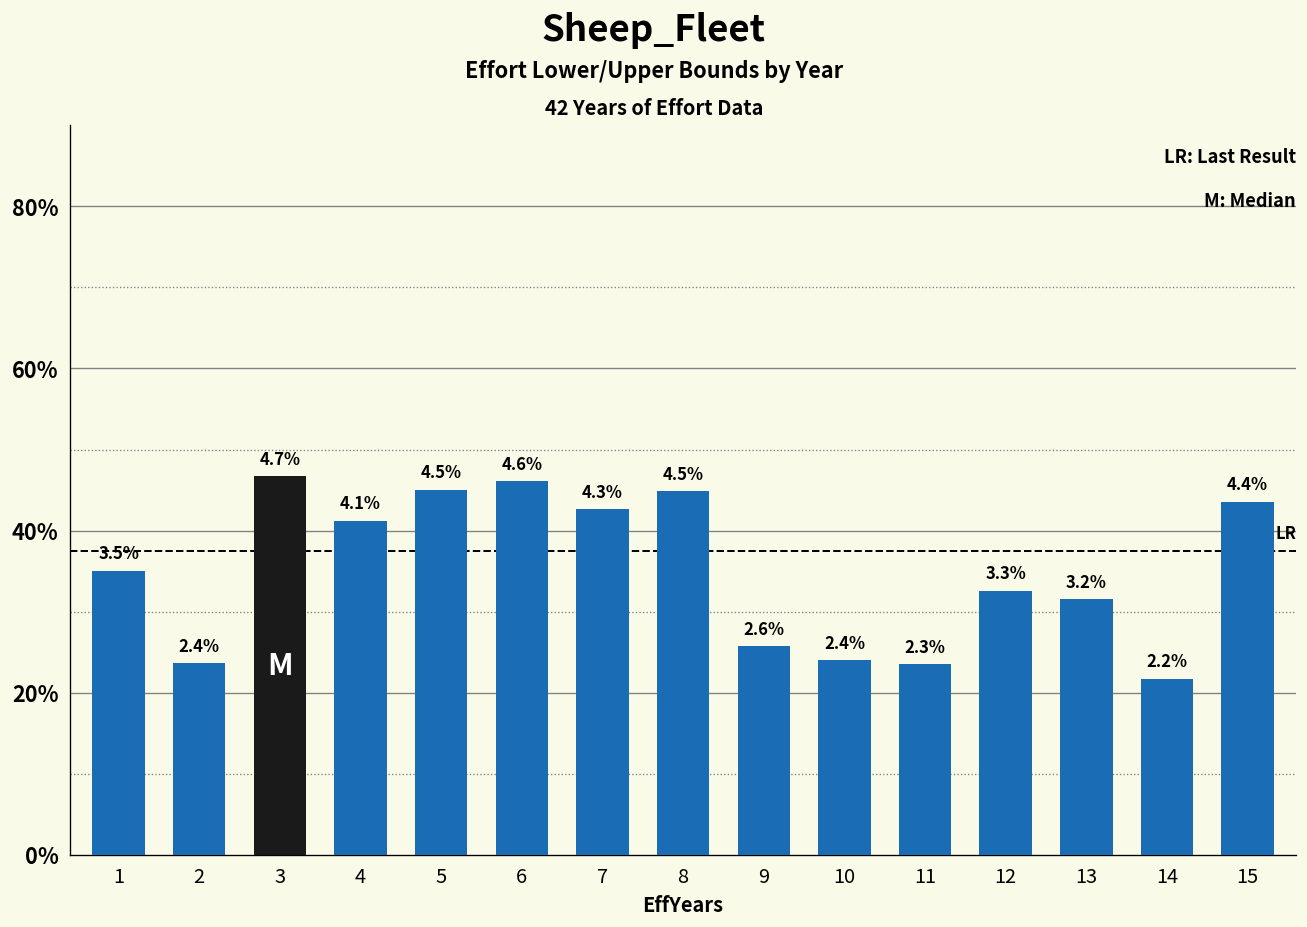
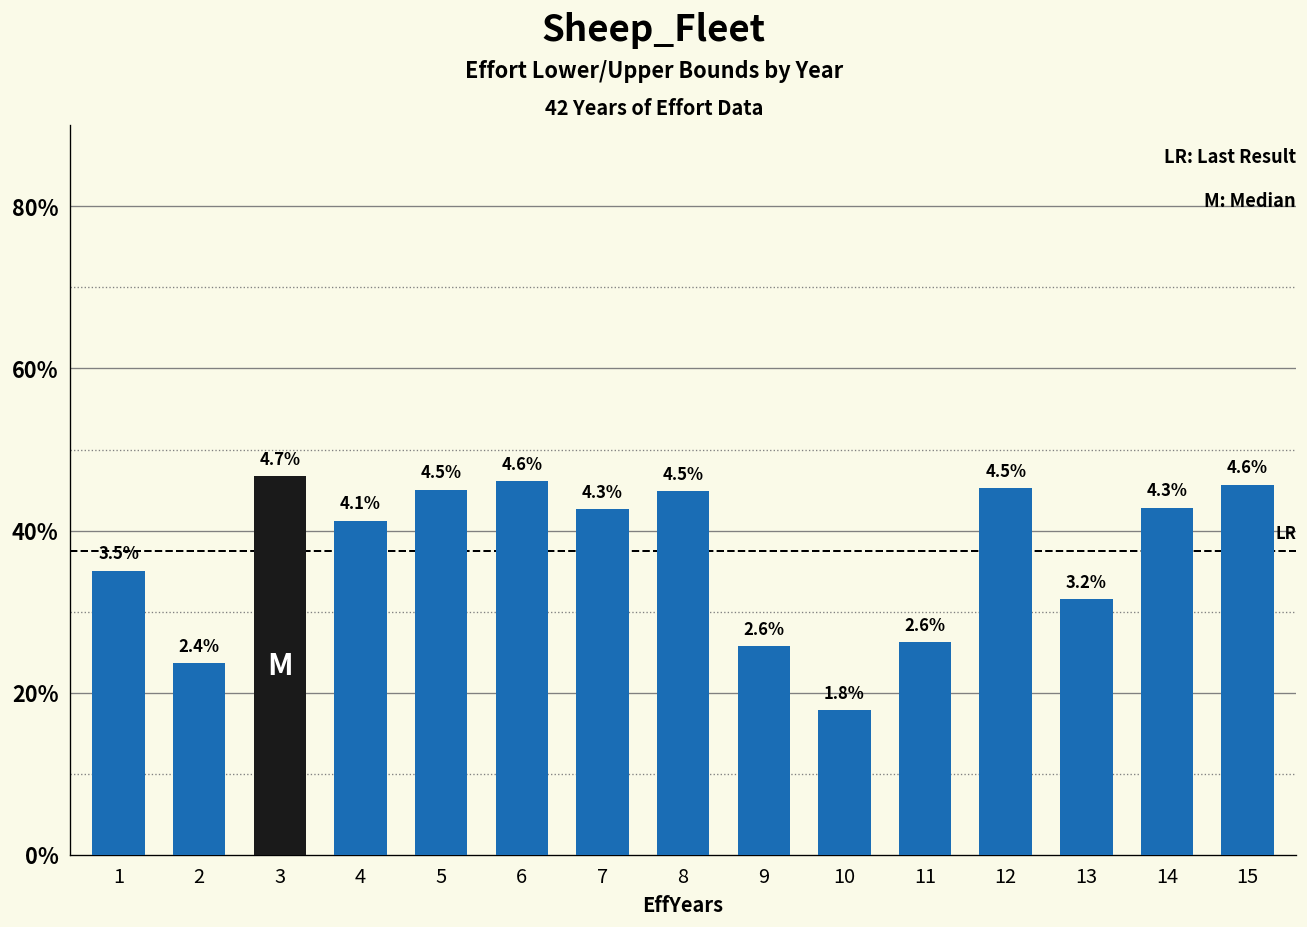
10: 2.4% -> 1.8%
11: 2.3% -> 2.6%
12: 3.3% -> 4.5%
14: 2.2% -> 4.3%
15: 4.4% -> 4.6%
